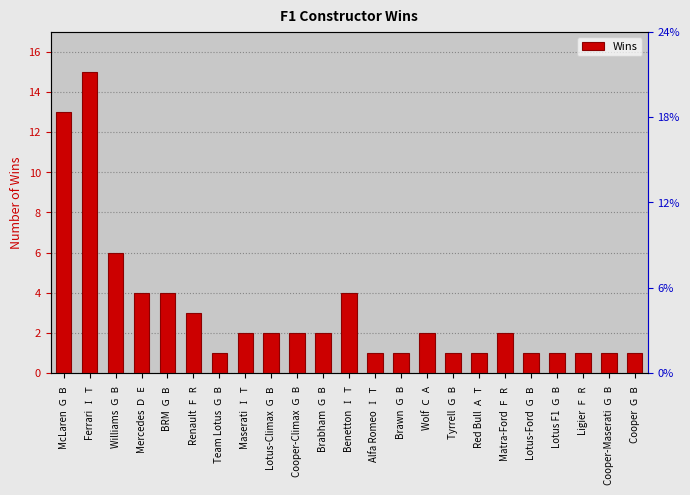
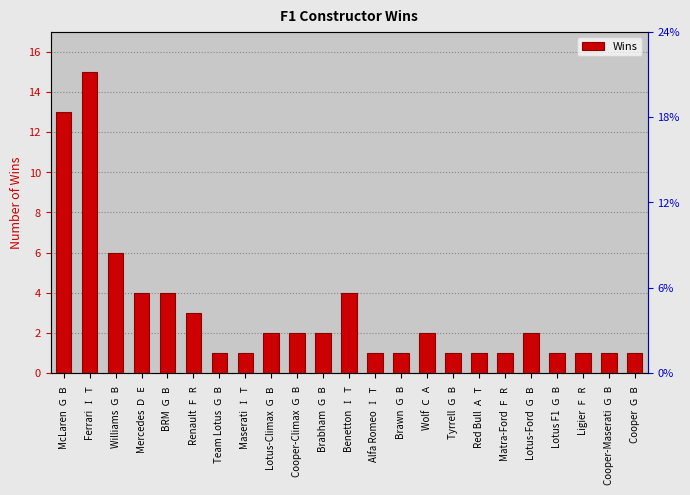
Maserati 🇮🇹: 2 -> 1
Matra-Ford 🇫🇷: 2 -> 1
Lotus-Ford 🇬🇧: 1 -> 2
